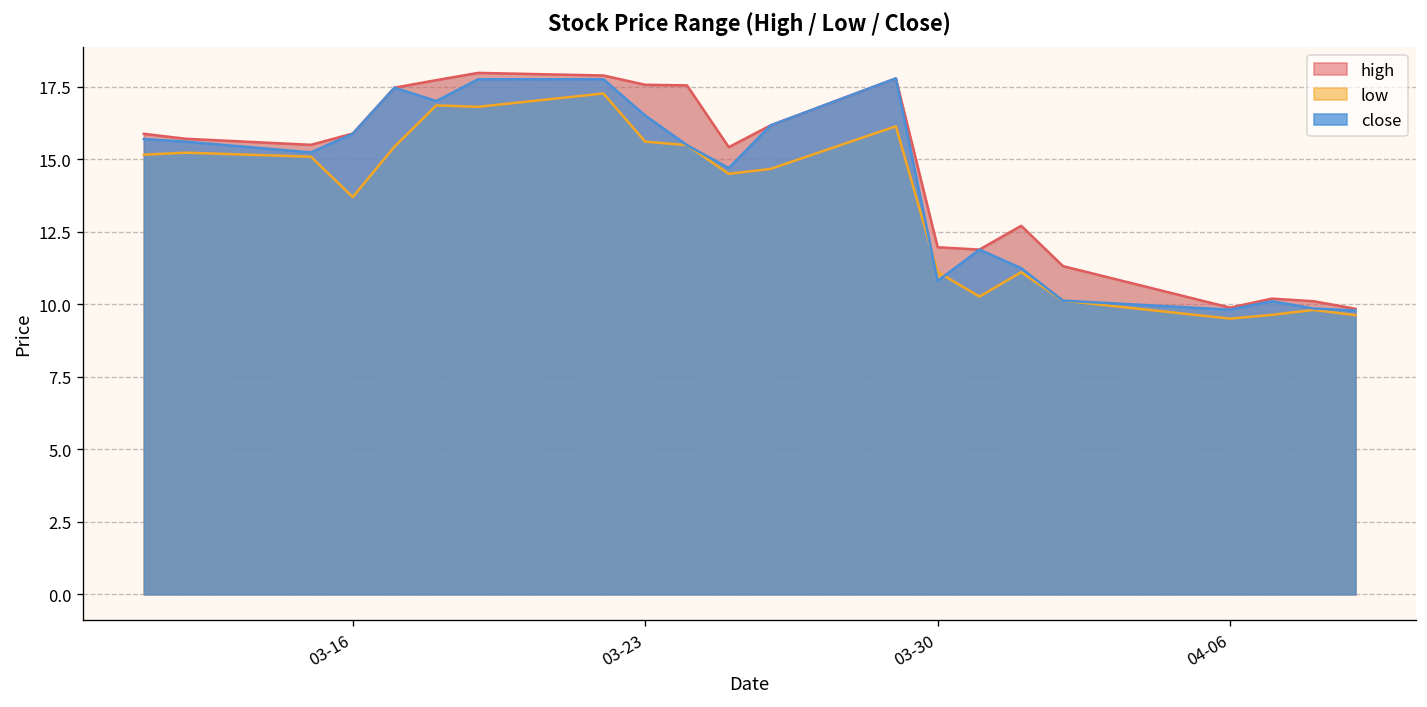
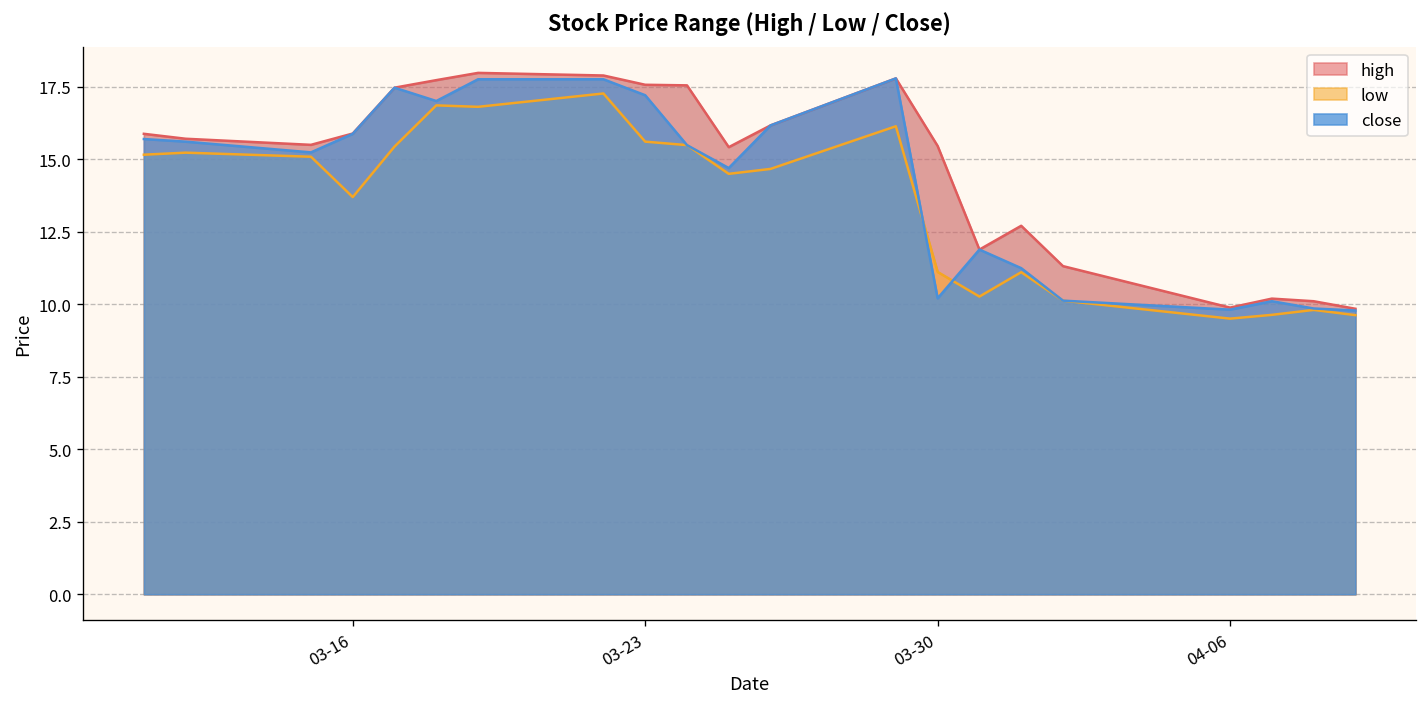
close, 03-23: 16.5 -> 17.2
high, 03-30: 12.0 -> 15.5
close, 03-30: 10.8 -> 10.2
